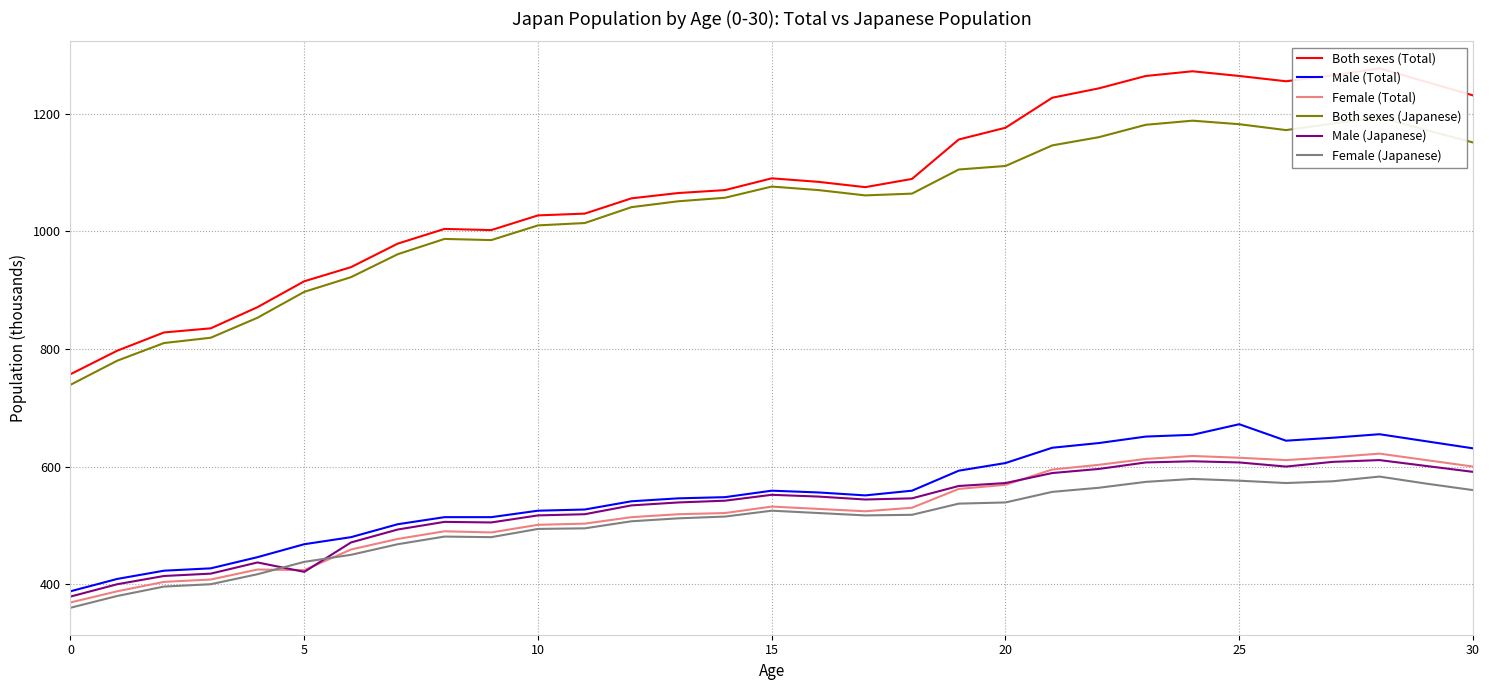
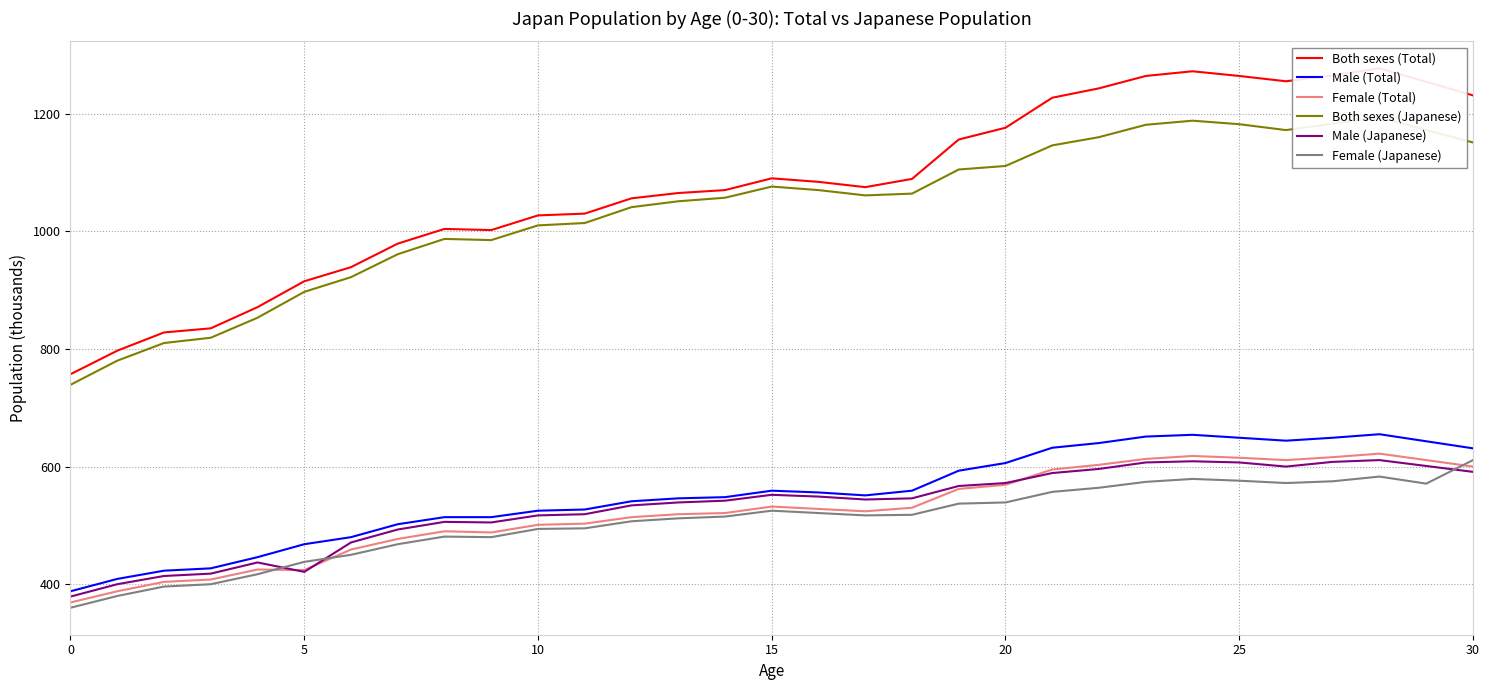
Male (Total), 25: 670 -> 650
Female (Japanese), 30: 560 -> 610
